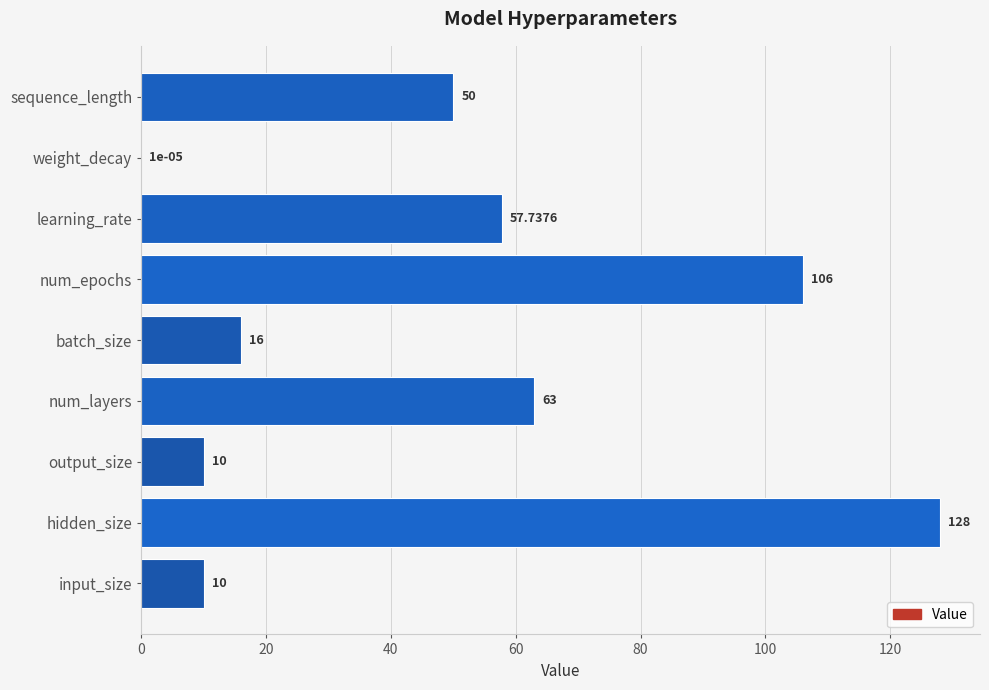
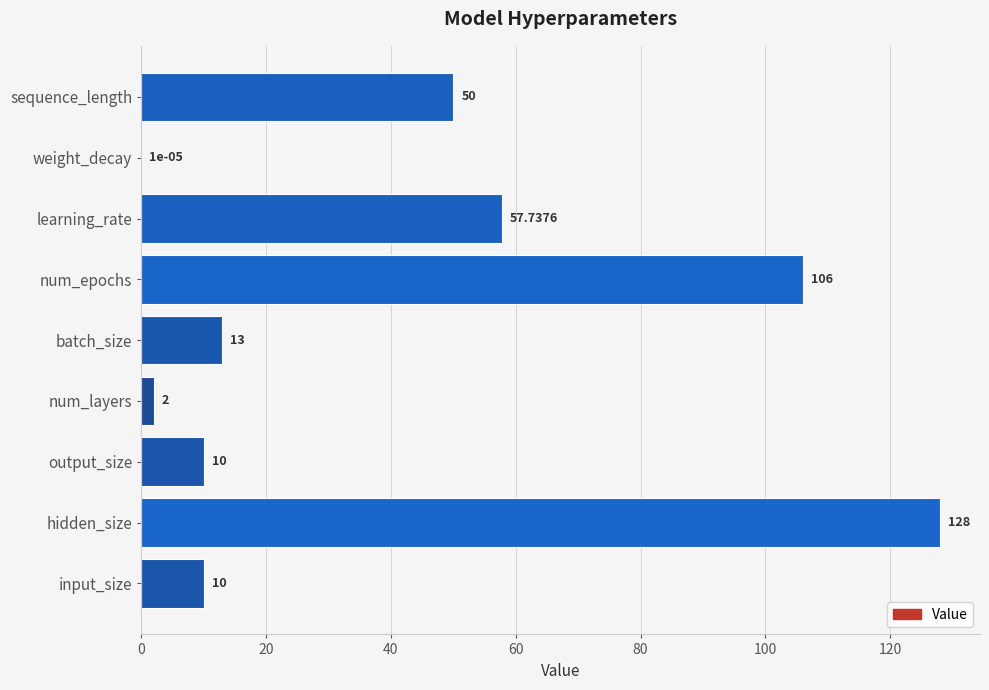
batch_size: 16 -> 13
num_layers: 63 -> 2
